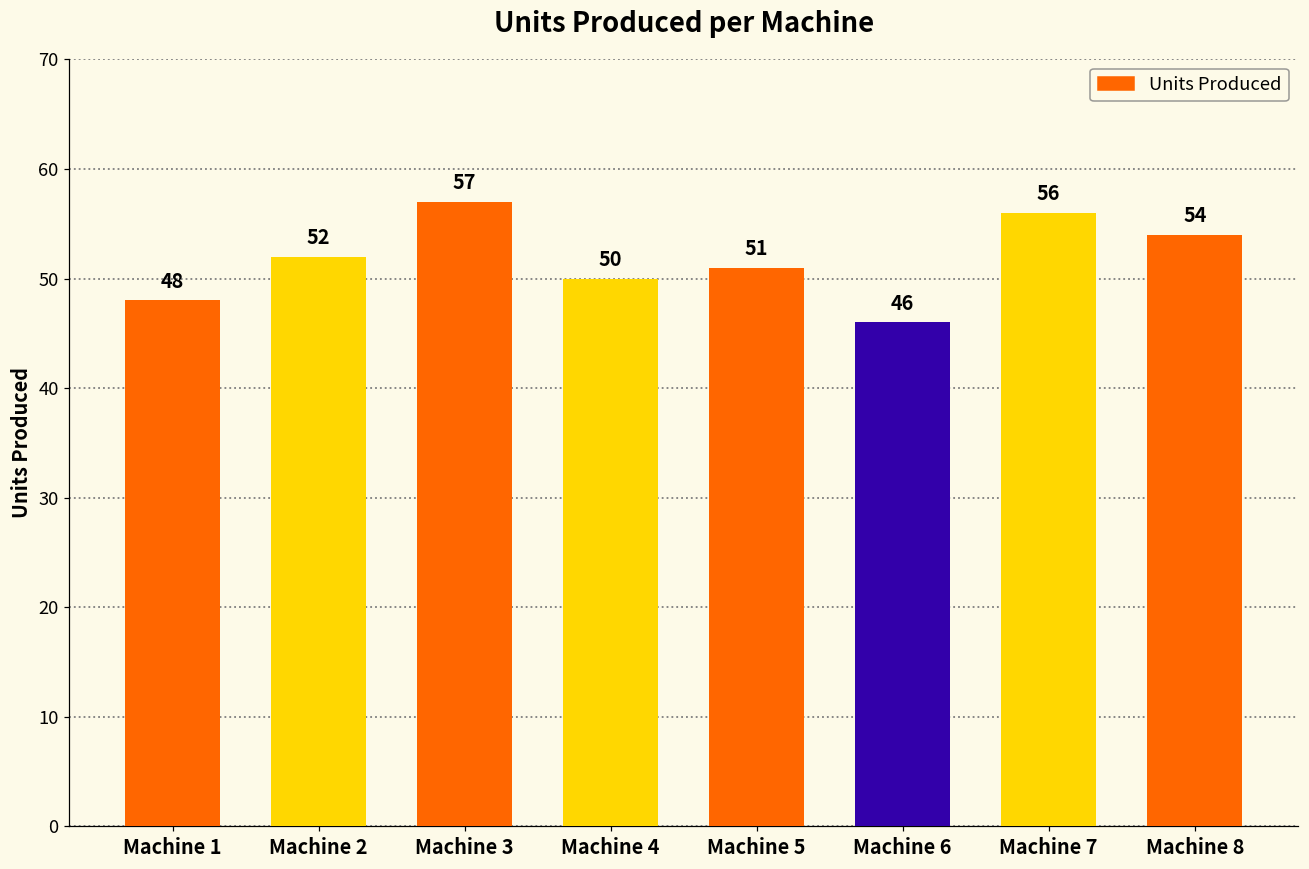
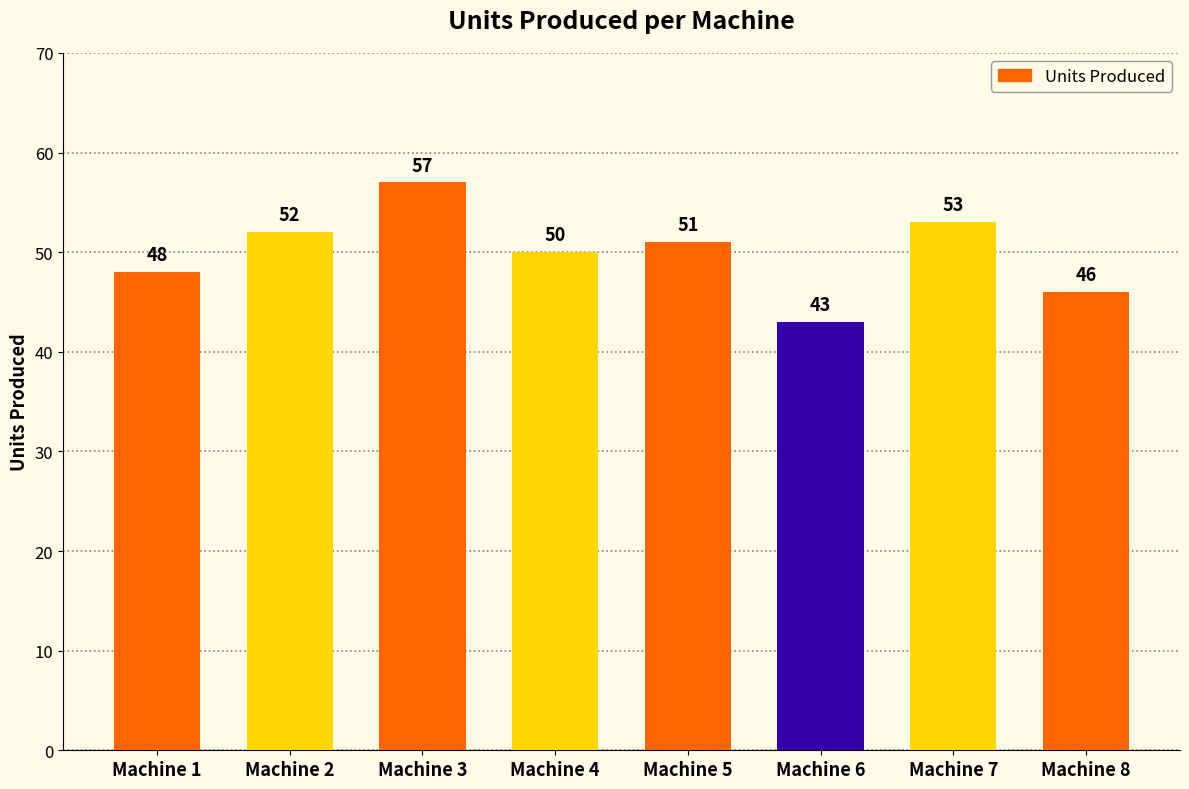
Machine 6: 46 -> 43
Machine 7: 56 -> 53
Machine 8: 54 -> 46
